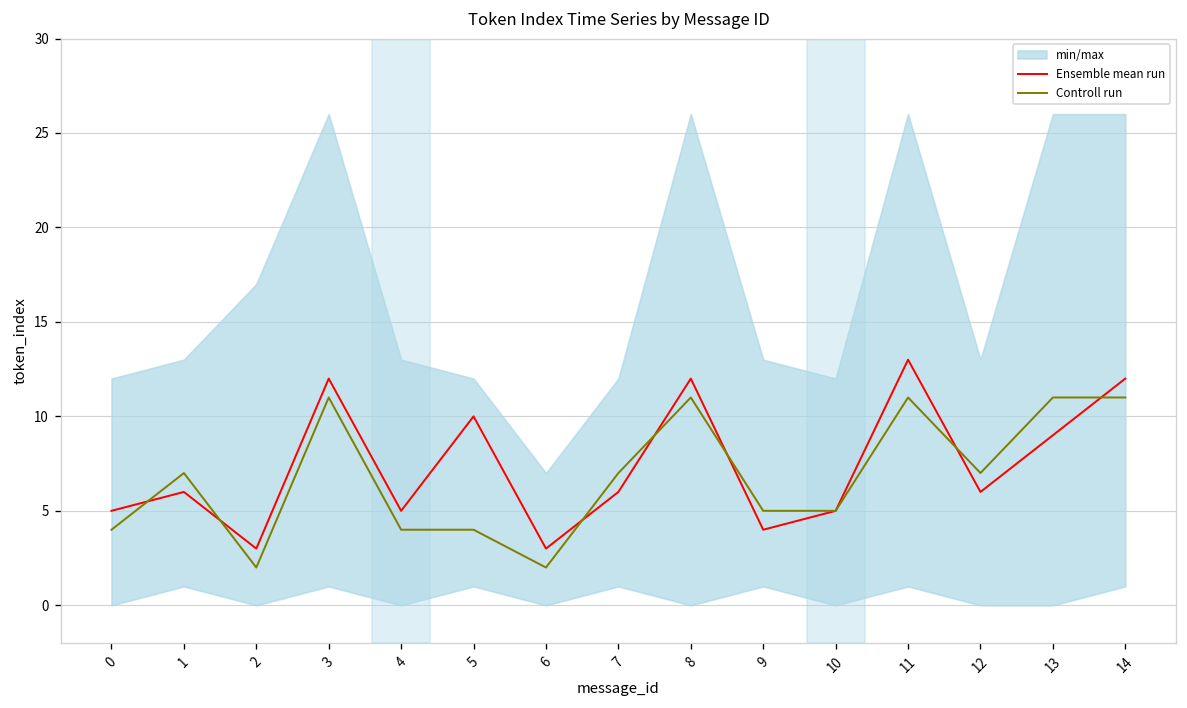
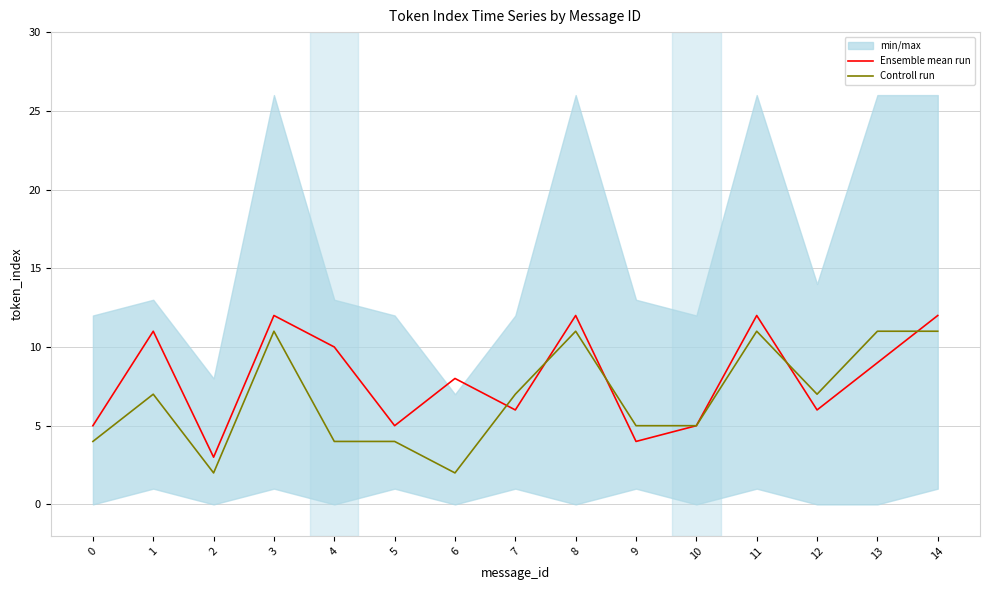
Ensemble mean run, 1: 6 -> 11
min/max, 2: 17 -> 8
Ensemble mean run, 4: 5 -> 10
Ensemble mean run, 5: 10 -> 5
Ensemble mean run, 6: 3 -> 8
Ensemble mean run, 11: 13 -> 12
min/max, 12: 13 -> 14
